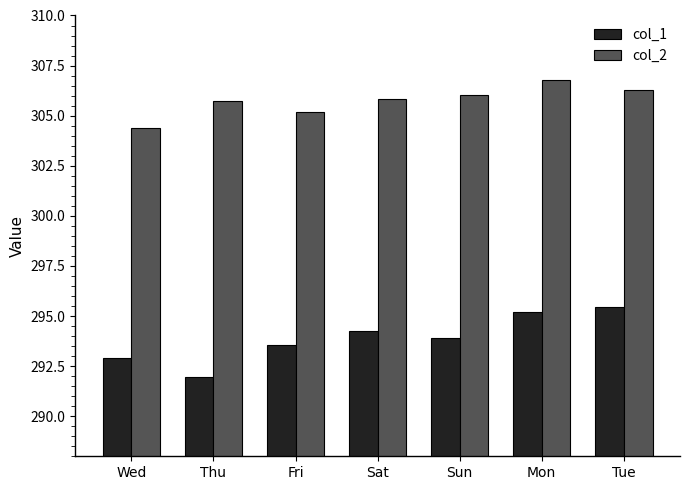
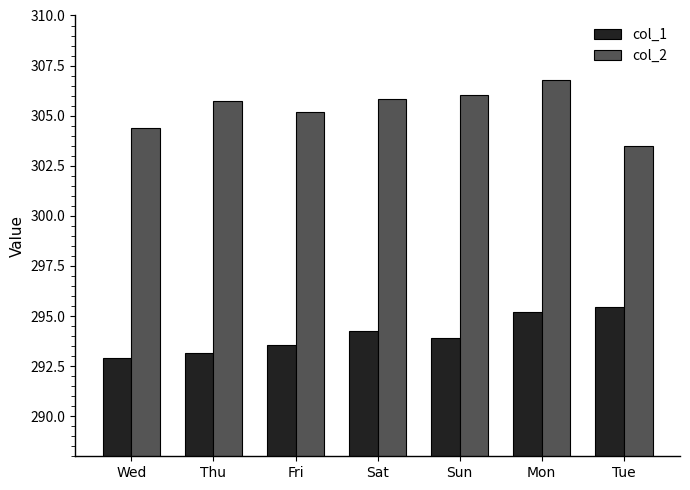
col_1, Thu: 292.0 -> 293.1
col_2, Tue: 306.3 -> 303.5
